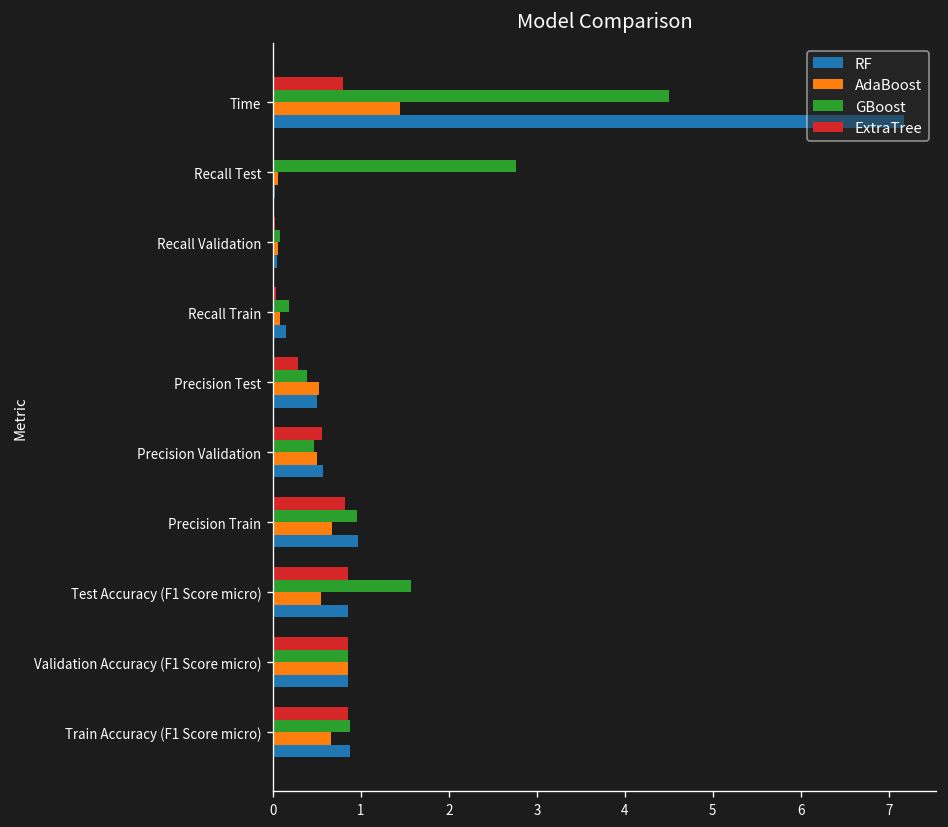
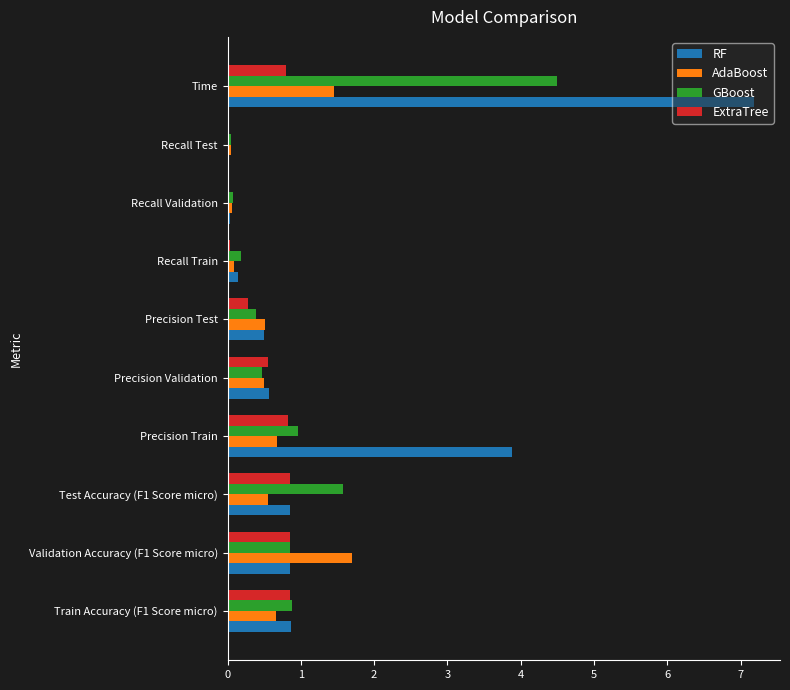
GBoost, Recall Test: 2.8 -> 0.0
RF, Precision Train: 1.0 -> 3.9
AdaBoost, Validation Accuracy (F1 Score micro): 0.8 -> 1.7
